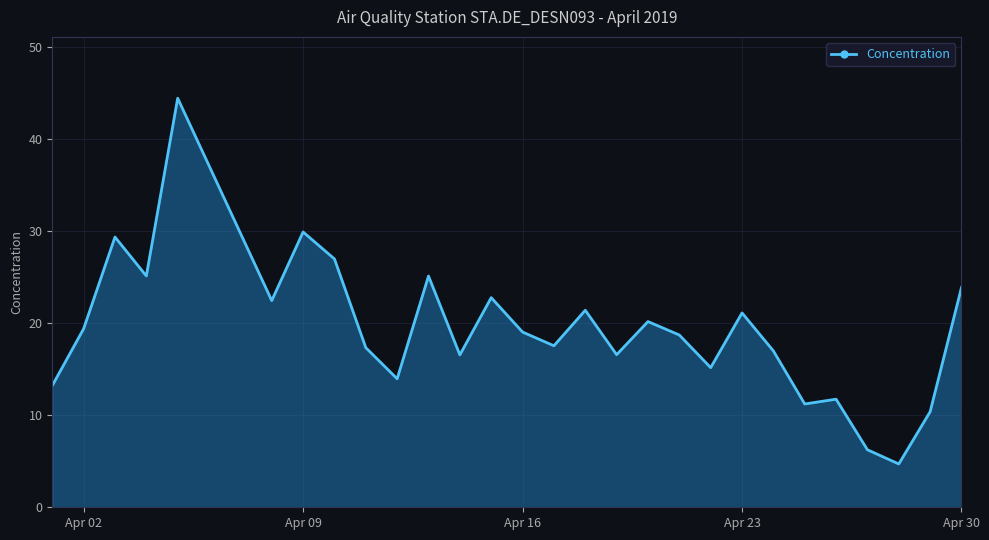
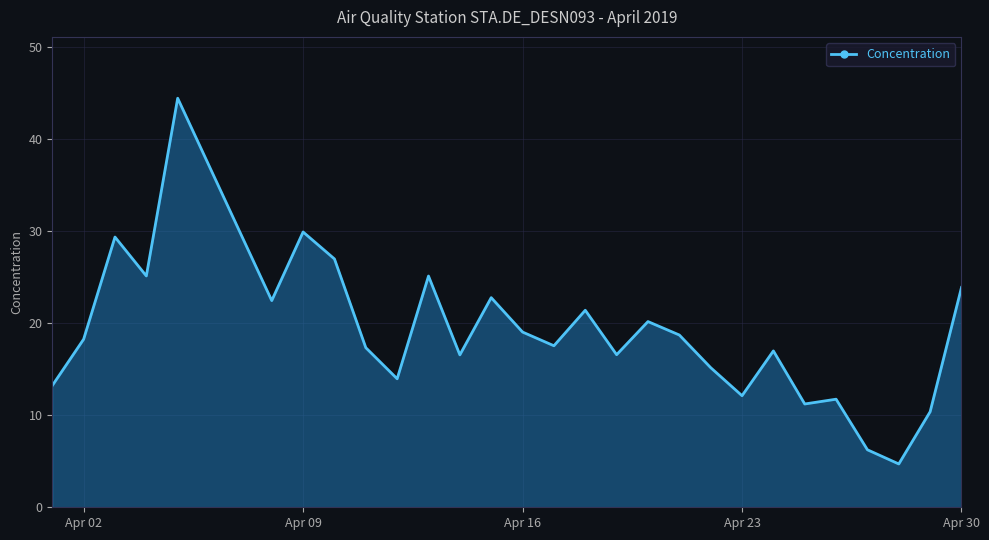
Apr 02: 19 -> 18
Apr 23: 21 -> 12
